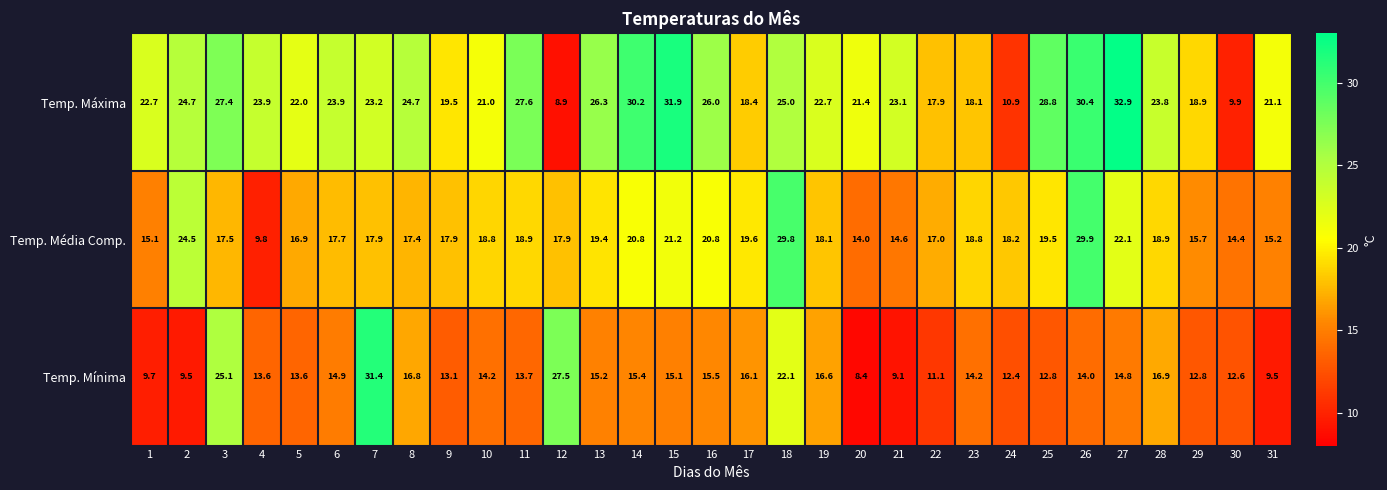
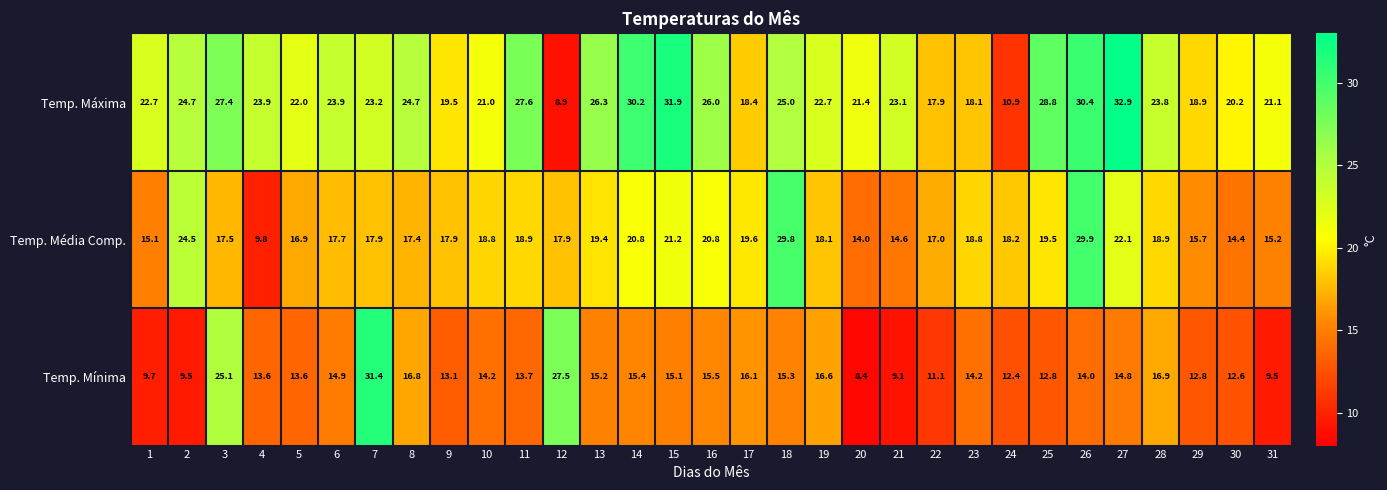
Temp. Máxima, 30: 9.9 -> 20.2
Temp. Mínima, 18: 22.1 -> 15.3
